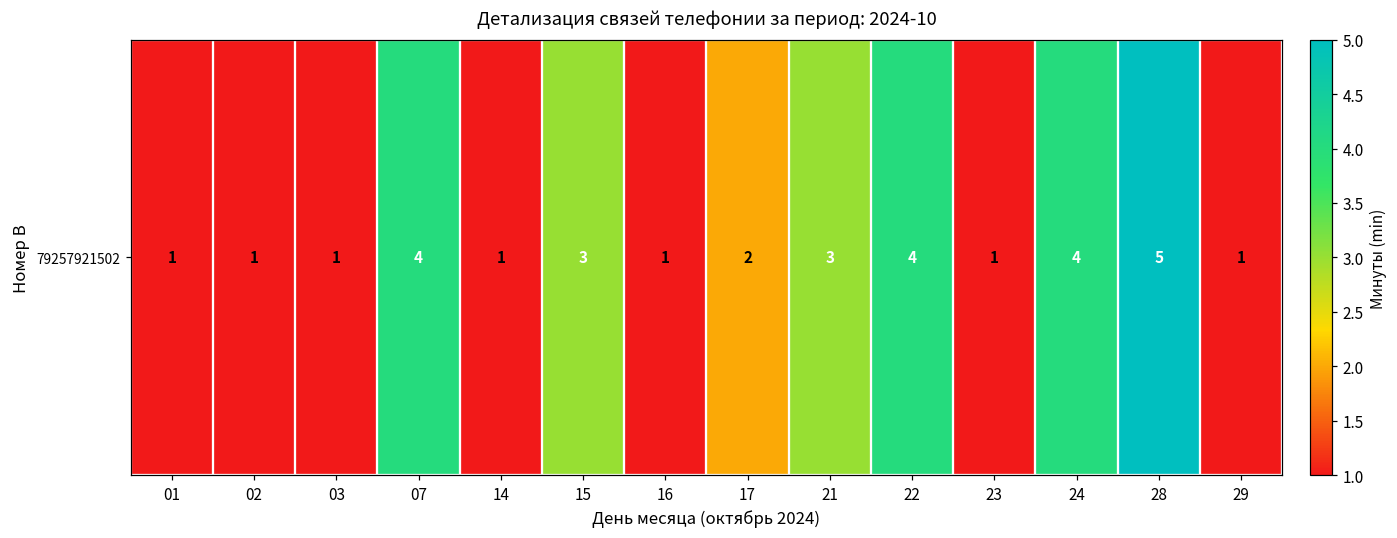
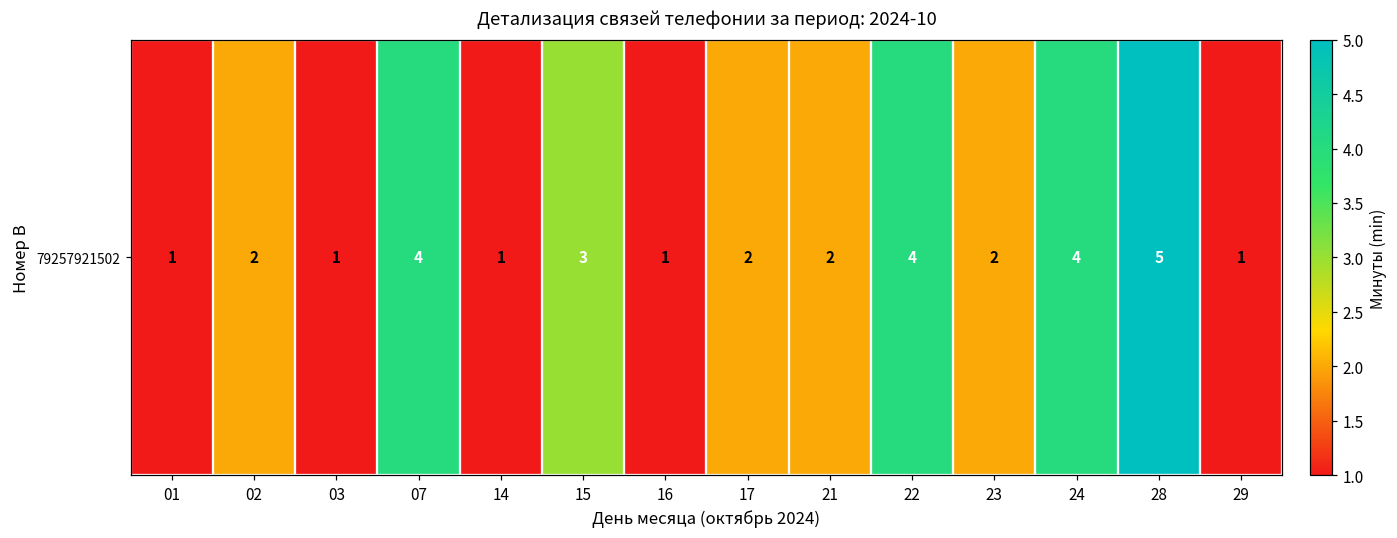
79257921502, 02: 1 -> 2
79257921502, 21: 3 -> 2
79257921502, 23: 1 -> 2
